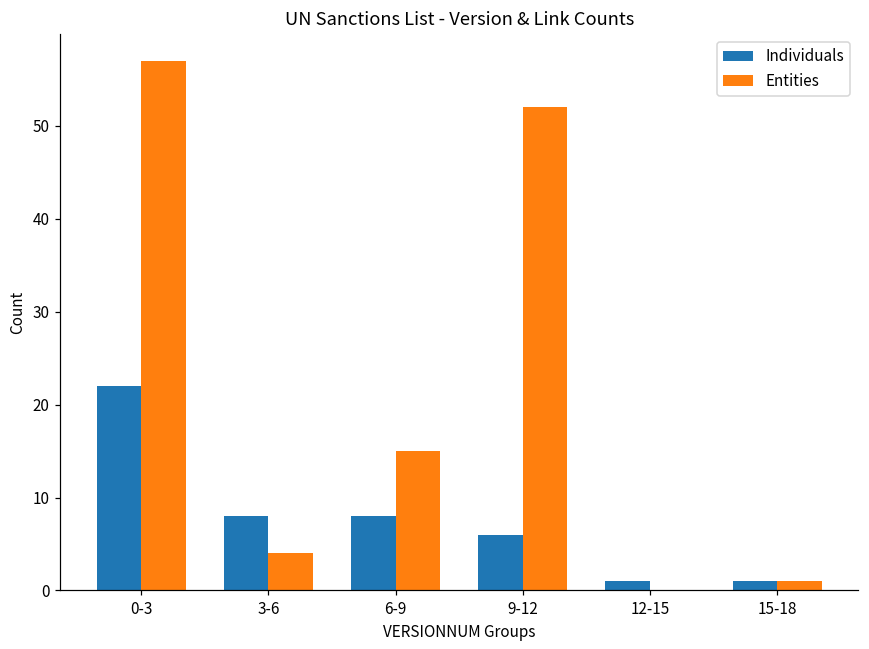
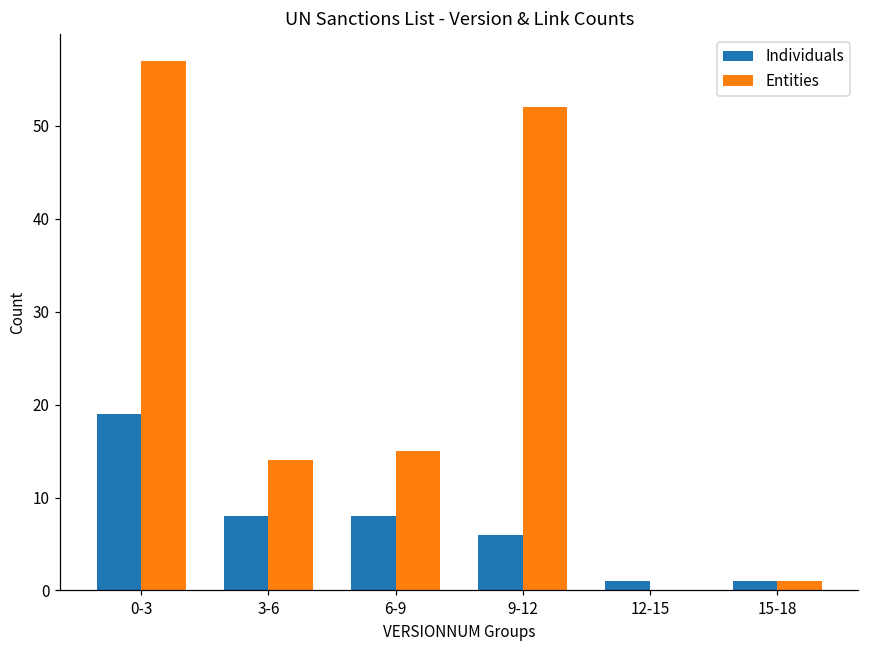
Individuals, 0-3: 22 -> 19
Entities, 3-6: 4 -> 14
